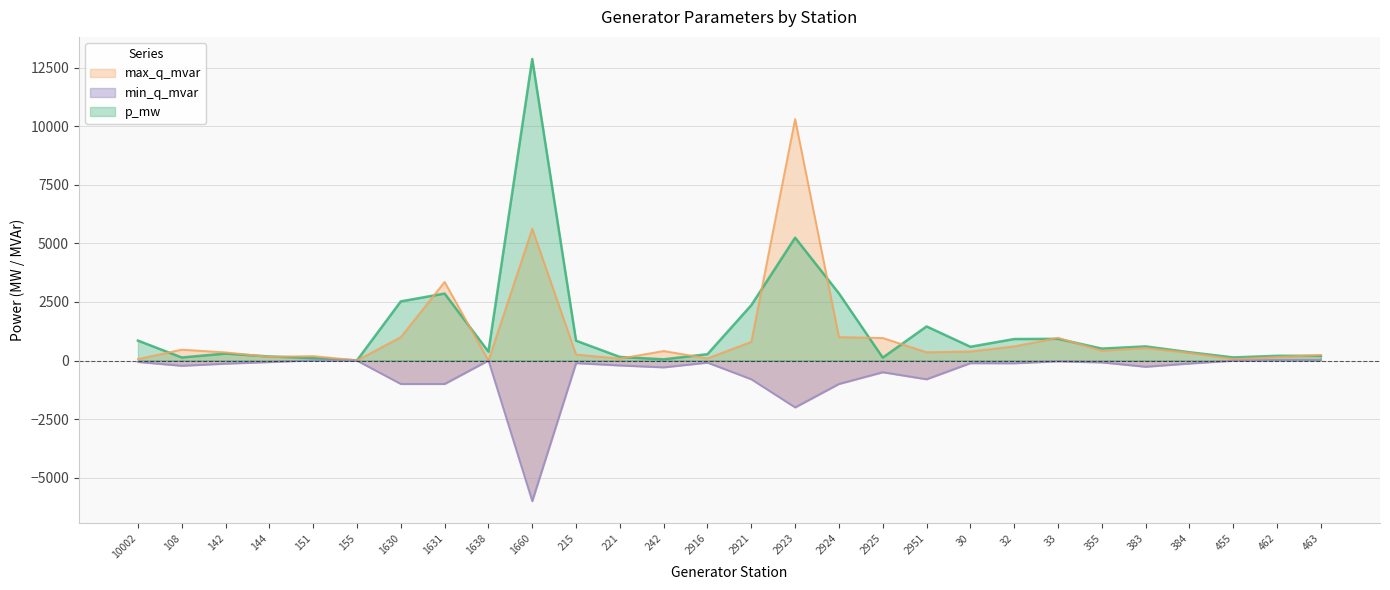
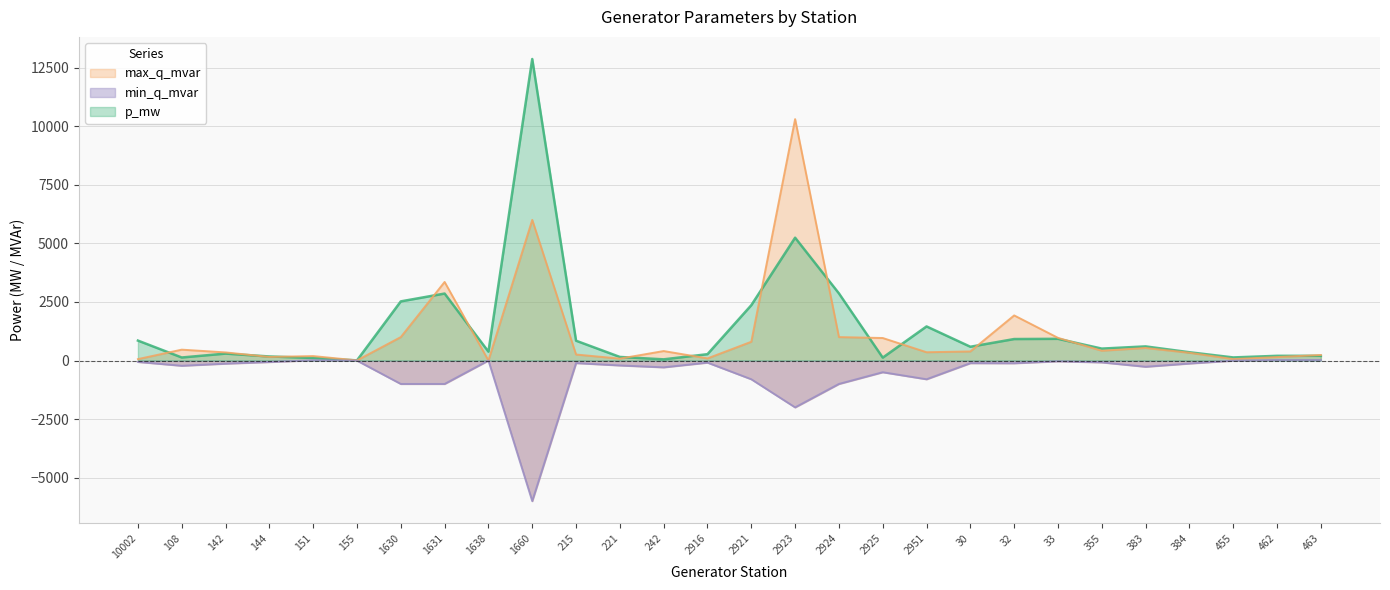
max_q_mvar, 1660: 5600 -> 6000
max_q_mvar, 32: 600 -> 1900
